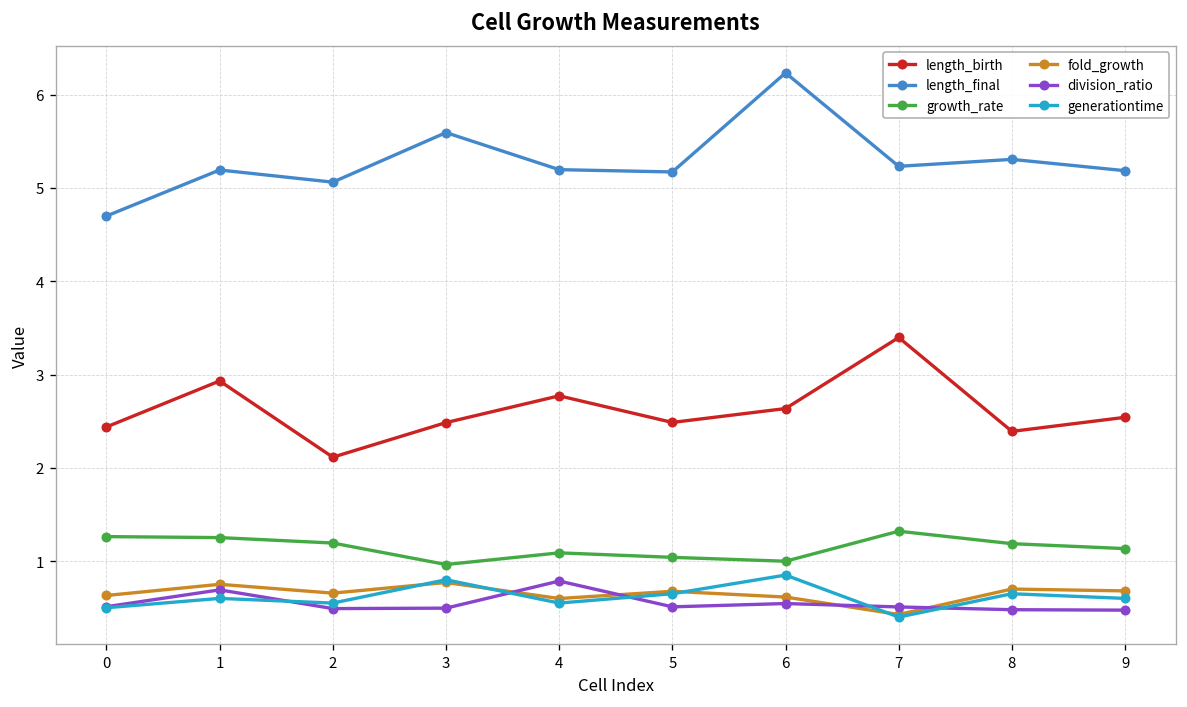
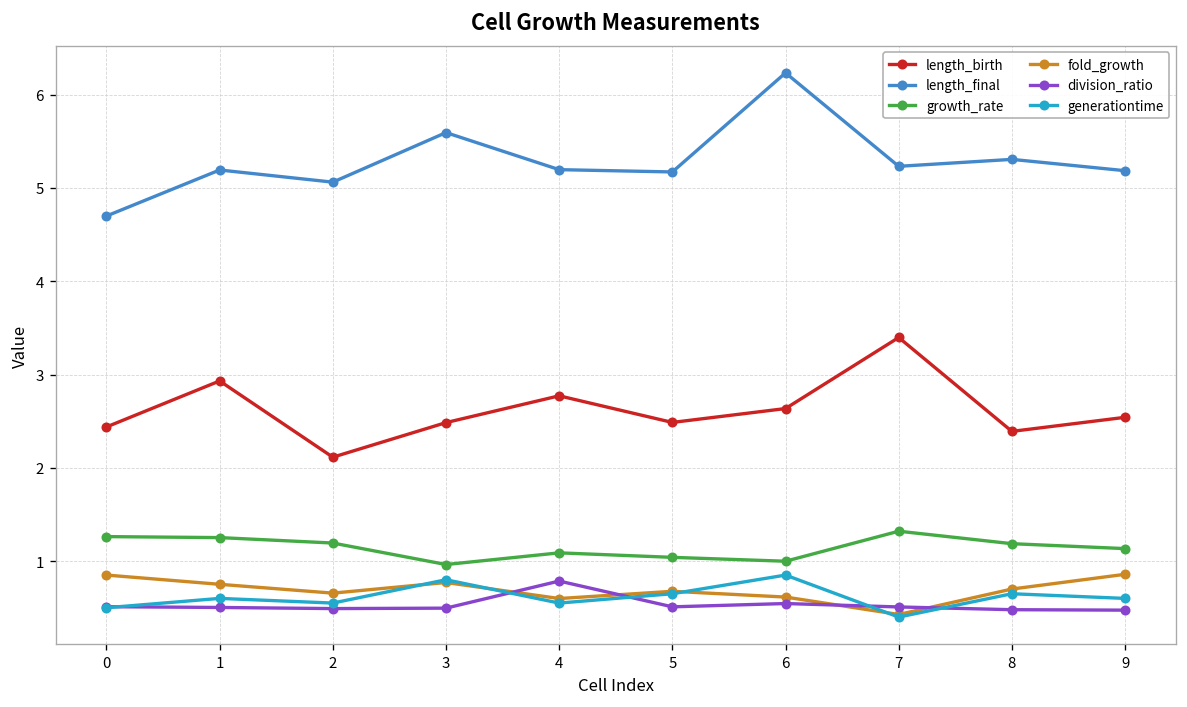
fold_growth, 0: 0.6 -> 0.9
division_ratio, 1: 0.7 -> 0.5
fold_growth, 9: 0.7 -> 0.9
